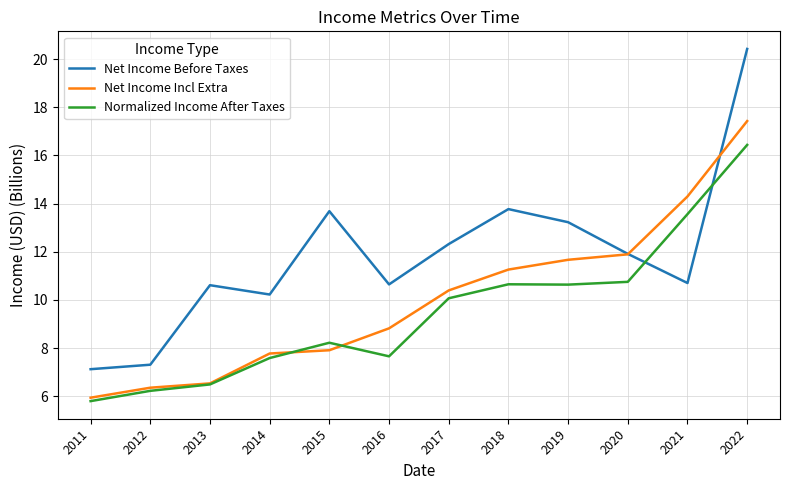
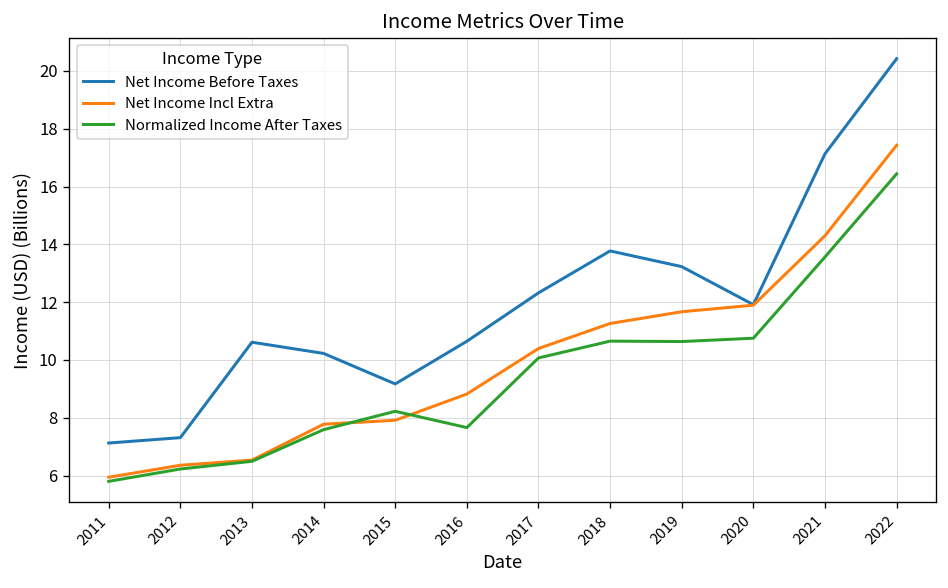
Net Income Before Taxes, 2015: 13.7 -> 9.2
Net Income Before Taxes, 2021: 10.7 -> 17.1
